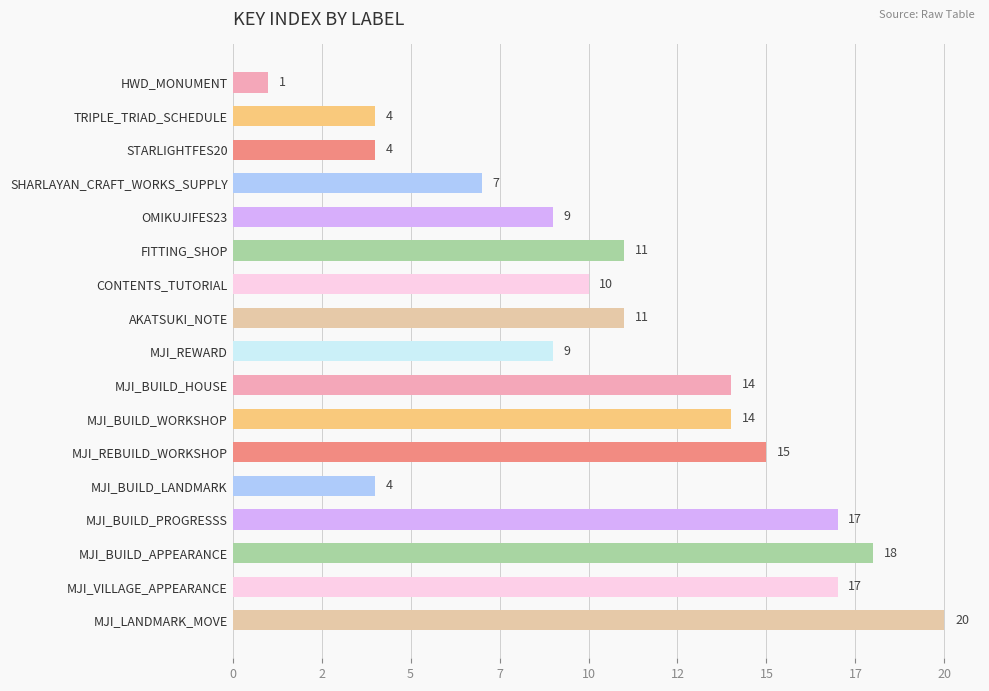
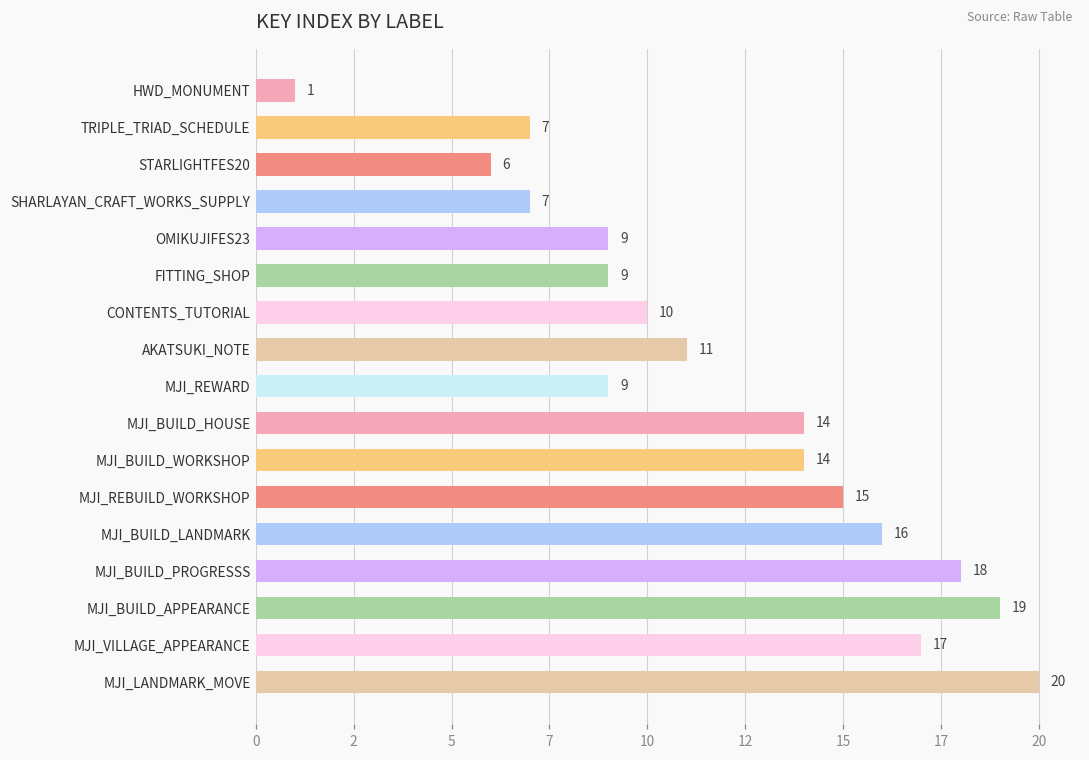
TRIPLE_TRIAD_SCHEDULE: 4 -> 7
STARLIGHTFES20: 4 -> 6
FITTING_SHOP: 11 -> 9
MJI_BUILD_LANDMARK: 4 -> 16
MJI_BUILD_PROGRESSS: 17 -> 18
MJI_BUILD_APPEARANCE: 18 -> 19
